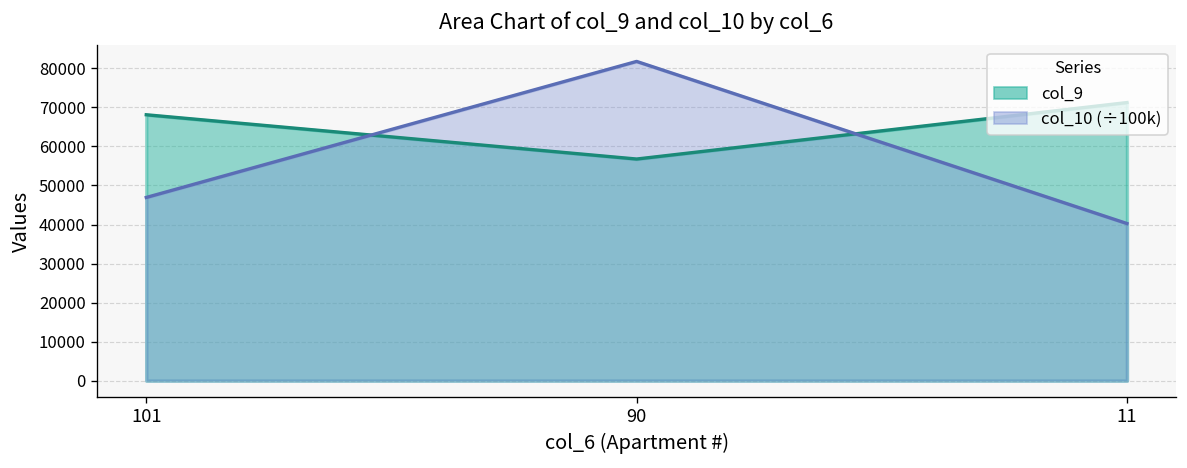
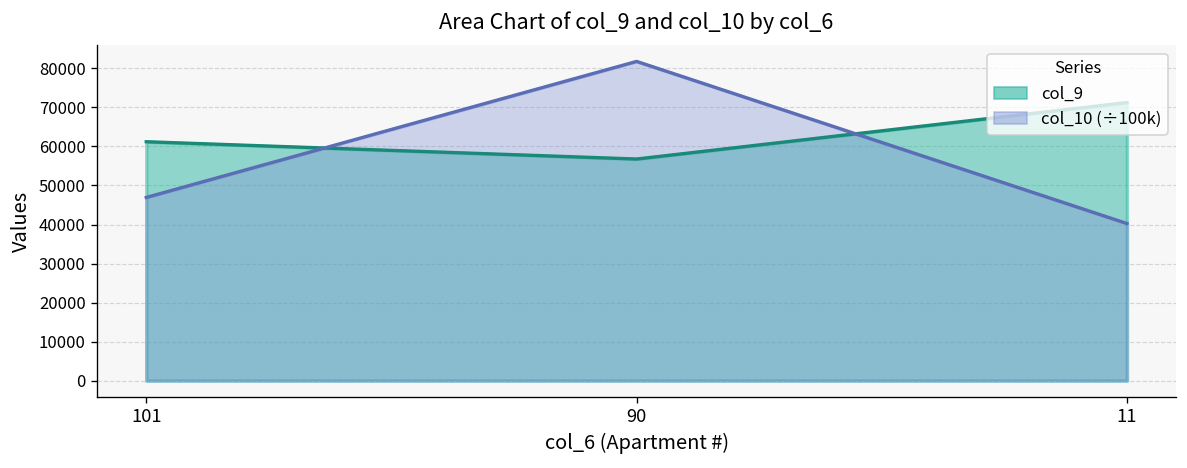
col_9, 101: 68000 -> 61000
